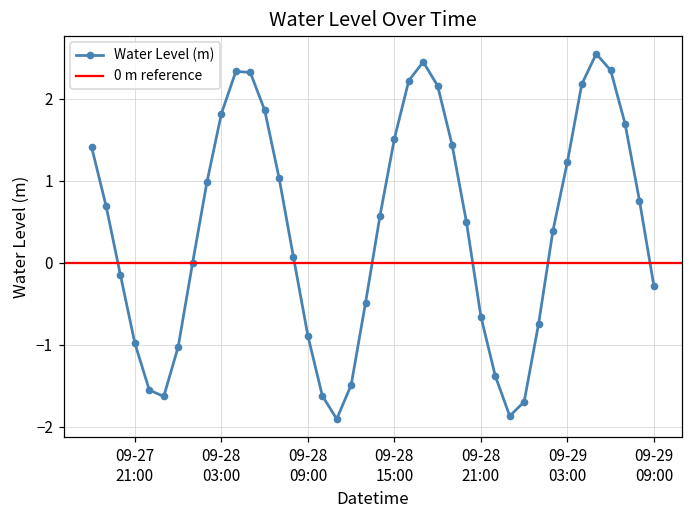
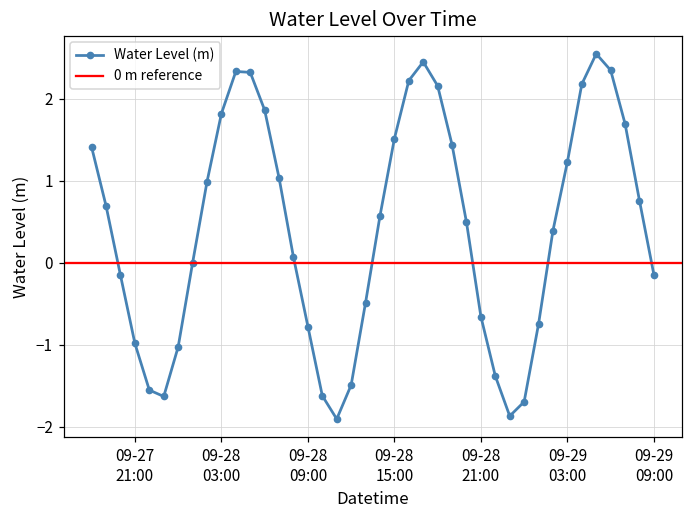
09-28 09:00: -0.9 -> -0.8
09-29 09:00: -0.3 -> -0.1
